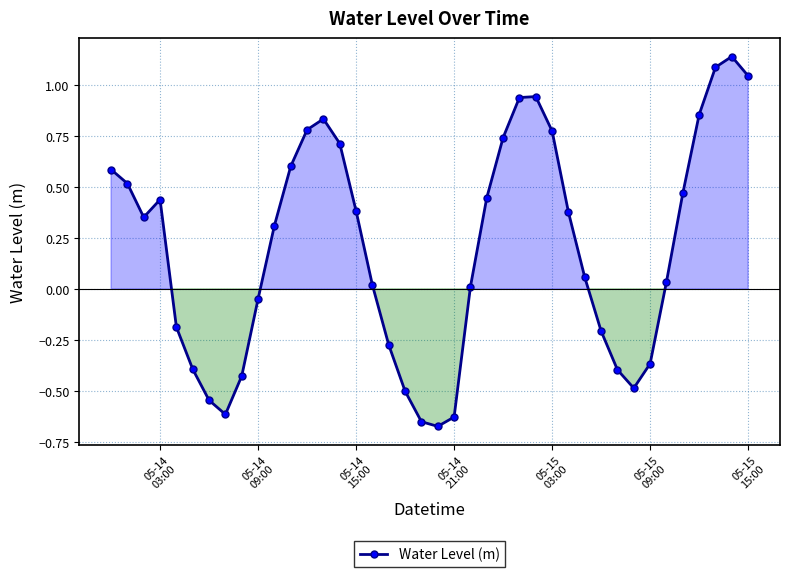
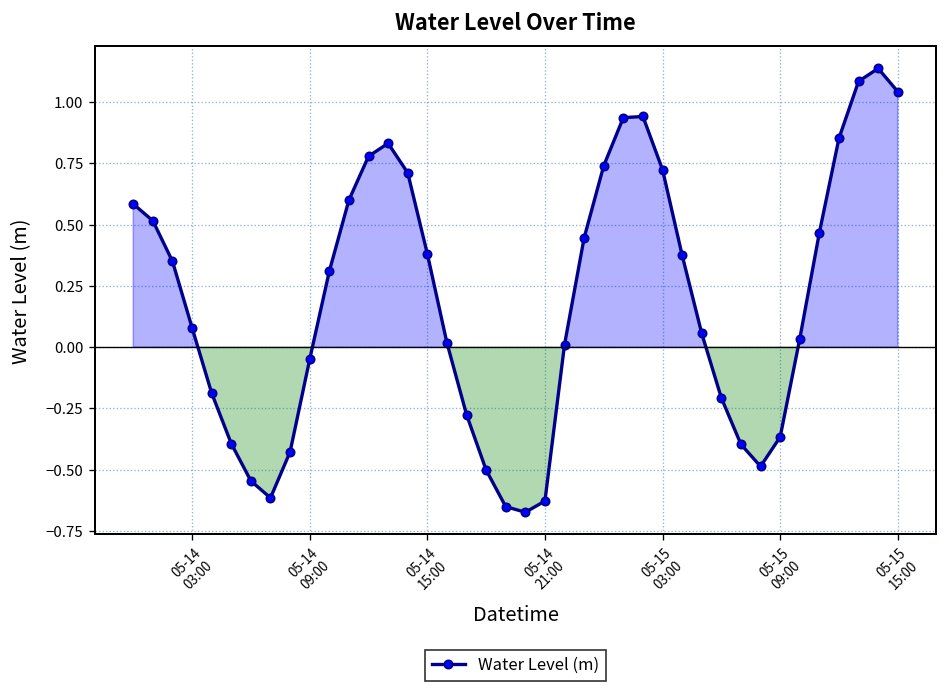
05-14 03:00: 0.44 -> 0.08
05-15 03:00: 0.77 -> 0.72
